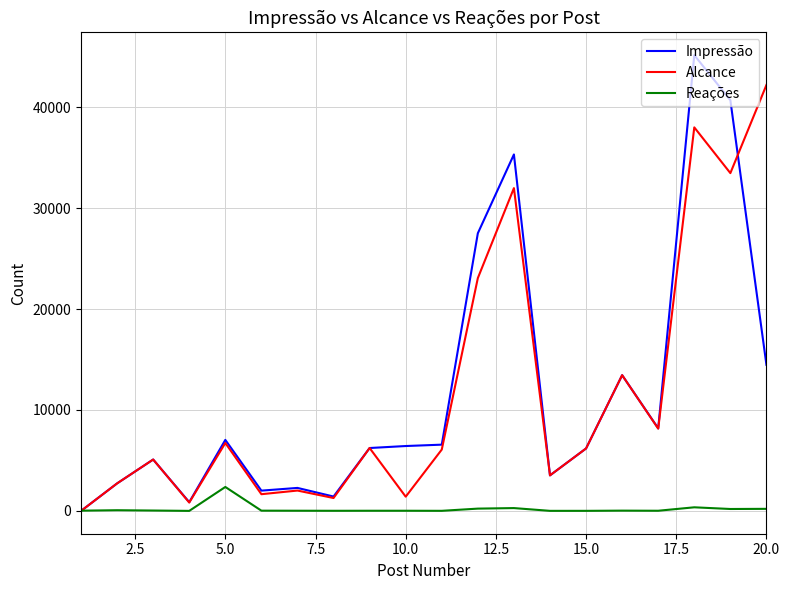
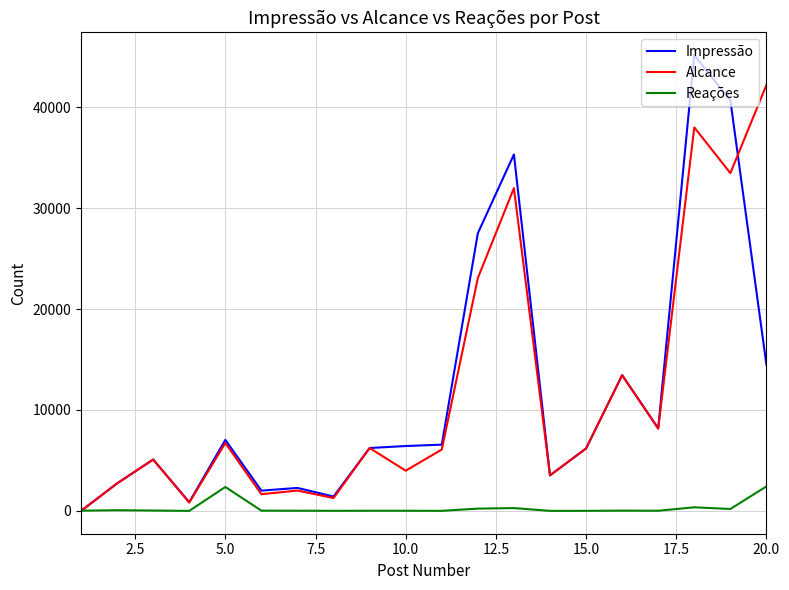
Alcance, 10.0: 1400 -> 4000
Reações, 20.0: 200 -> 2400
